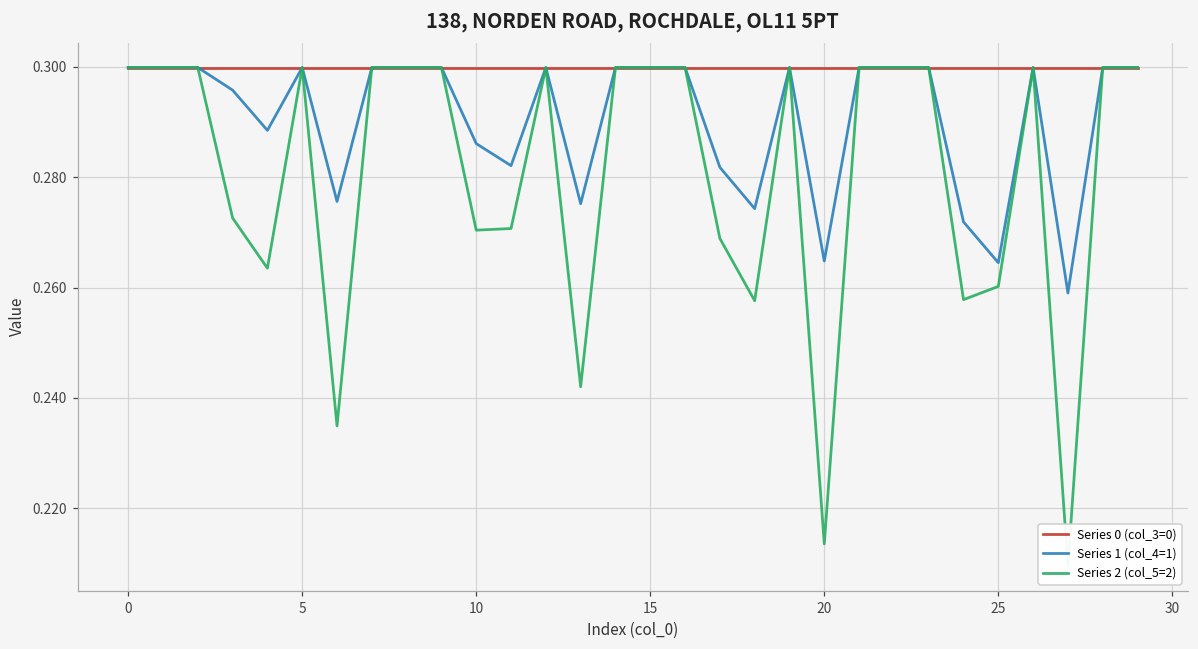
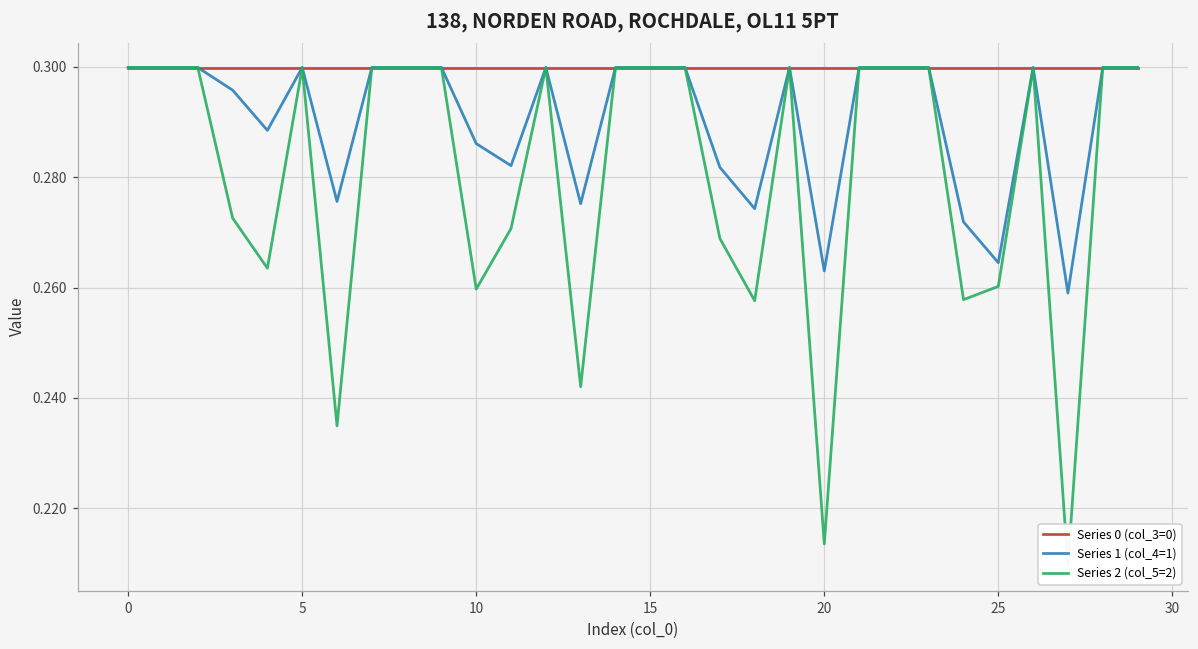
Series 2 (col_5=2), 10: 0.270 -> 0.260
Series 1 (col_4=1), 20: 0.265 -> 0.263
